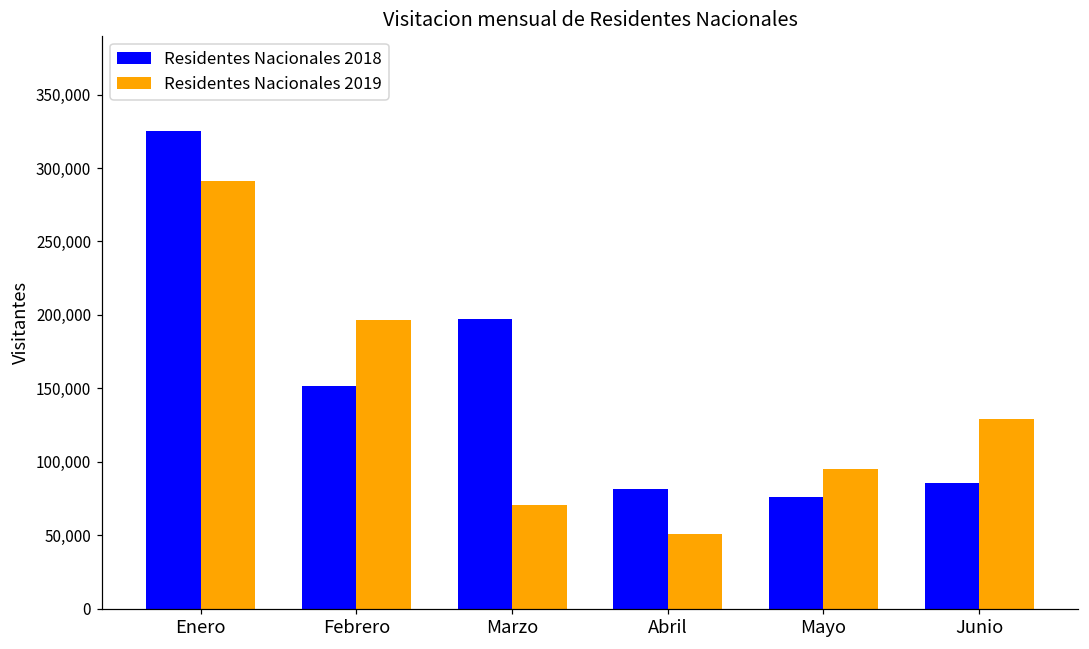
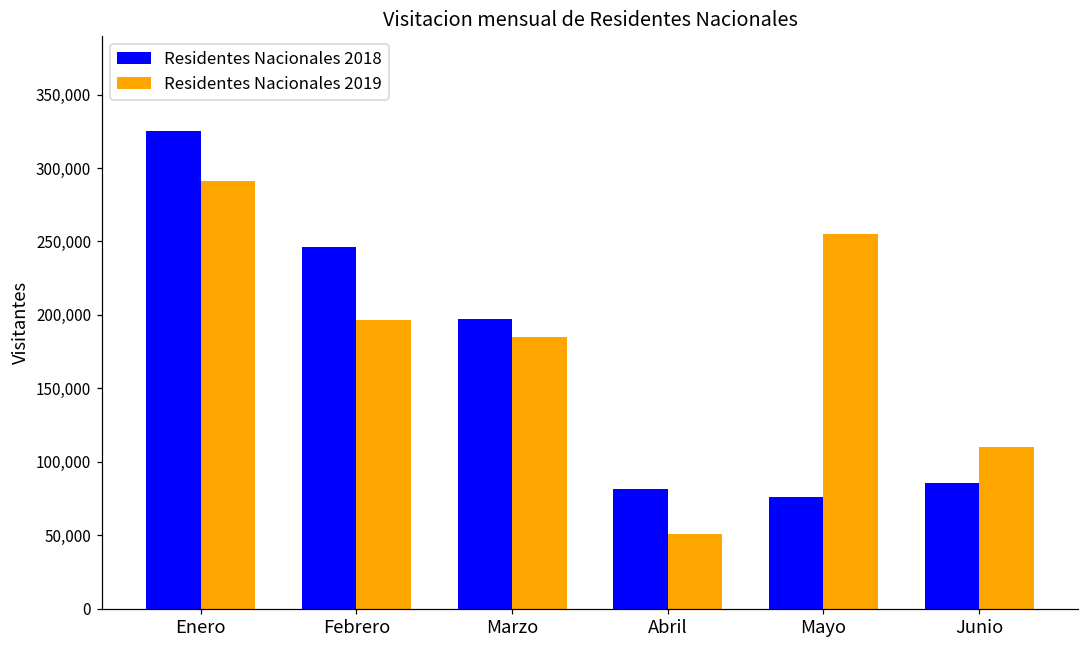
Residentes Nacionales 2018, Febrero: 151,000 -> 246,000
Residentes Nacionales 2019, Marzo: 71,000 -> 185,000
Residentes Nacionales 2019, Mayo: 95,000 -> 255,000
Residentes Nacionales 2019, Junio: 129,000 -> 110,000
